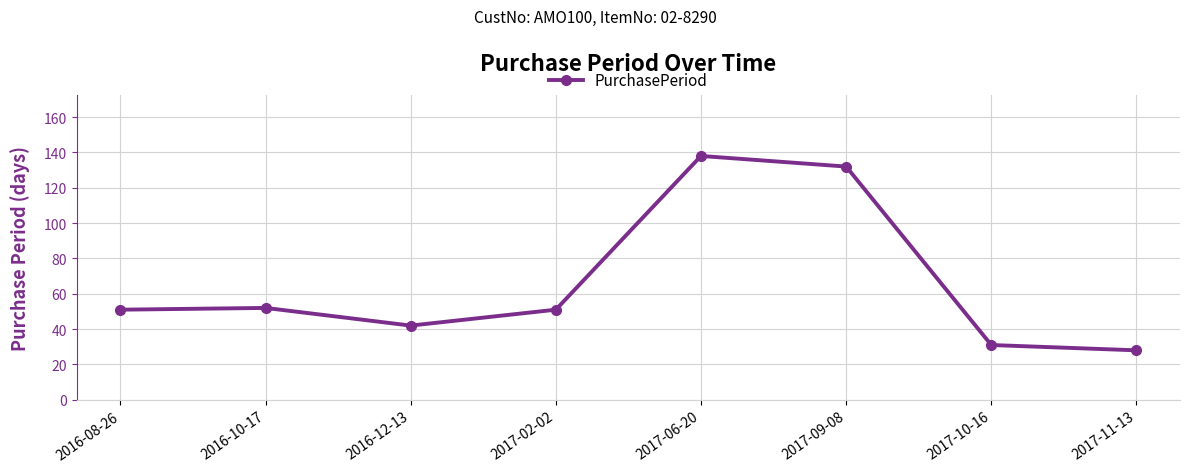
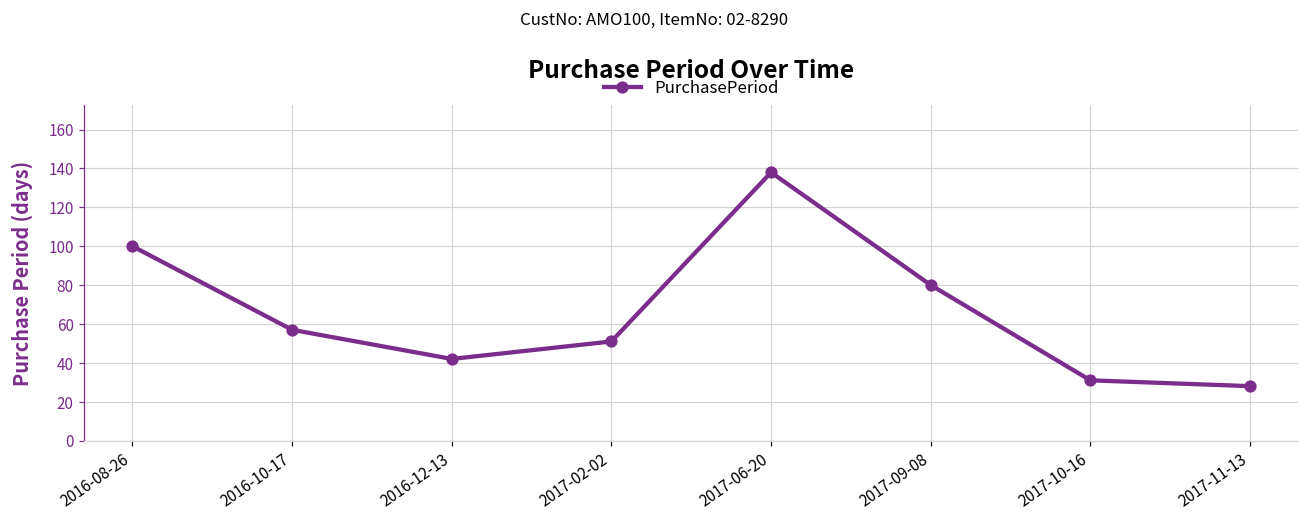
2016-08-26: 51 -> 100
2016-10-17: 52 -> 57
2017-09-08: 132 -> 80
